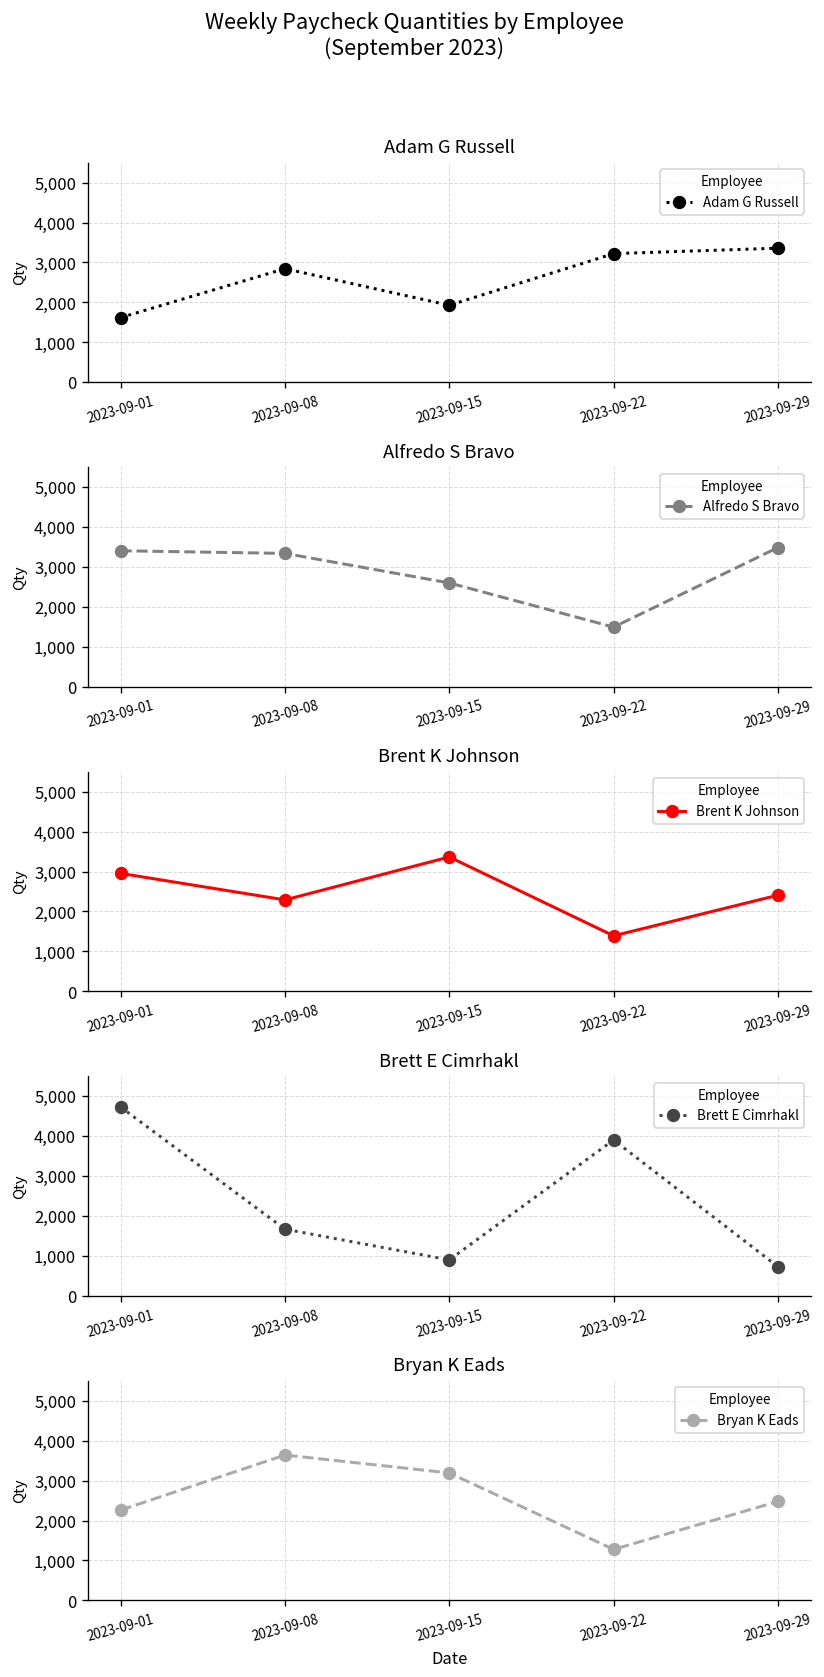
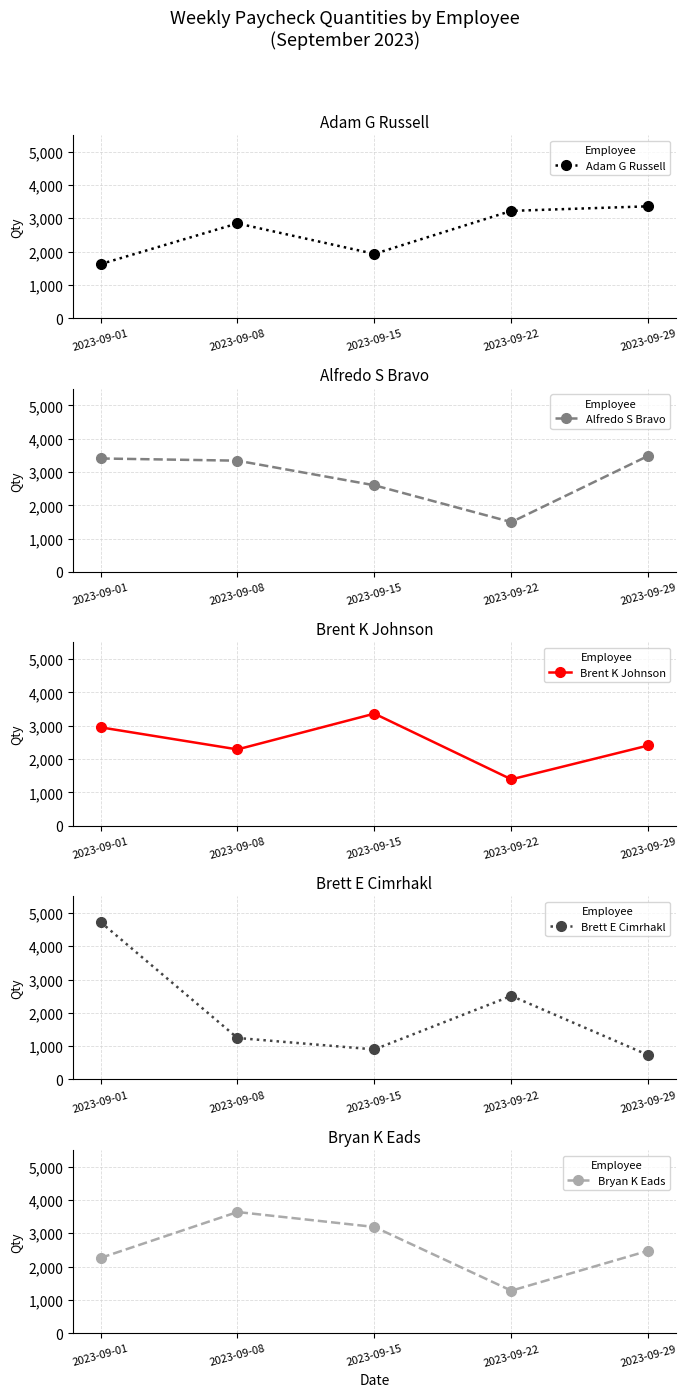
Brett E Cimrhakl, 2023-09-08: 1,700 -> 1,200
Brett E Cimrhakl, 2023-09-22: 3,900 -> 2,500
